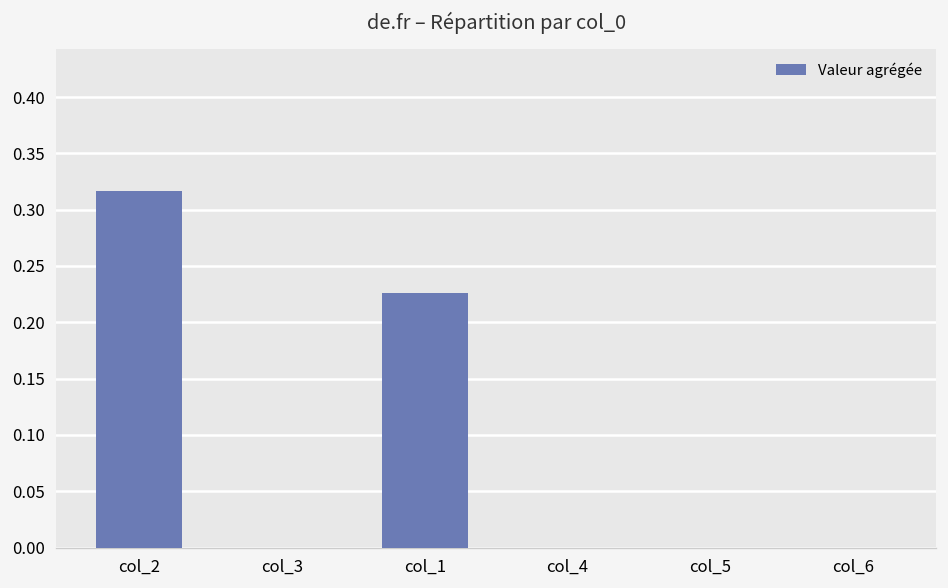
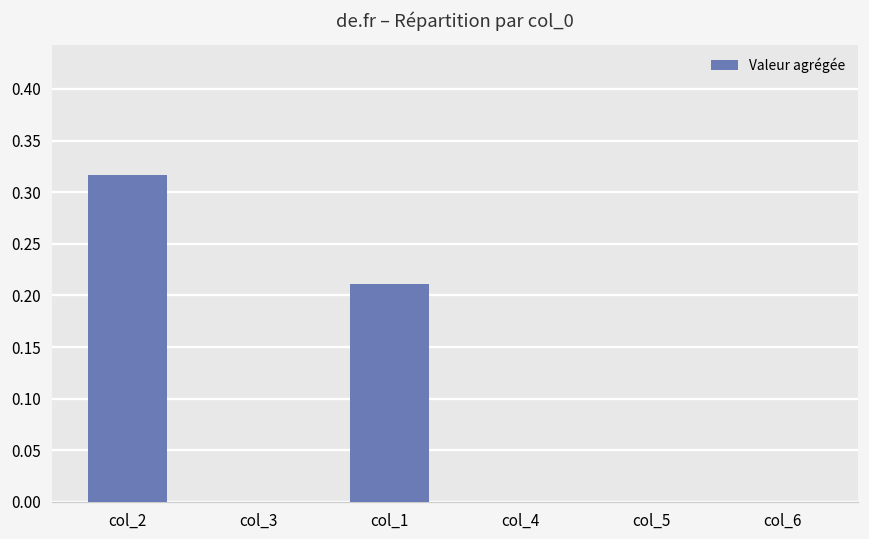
col_1: 0.23 -> 0.21
